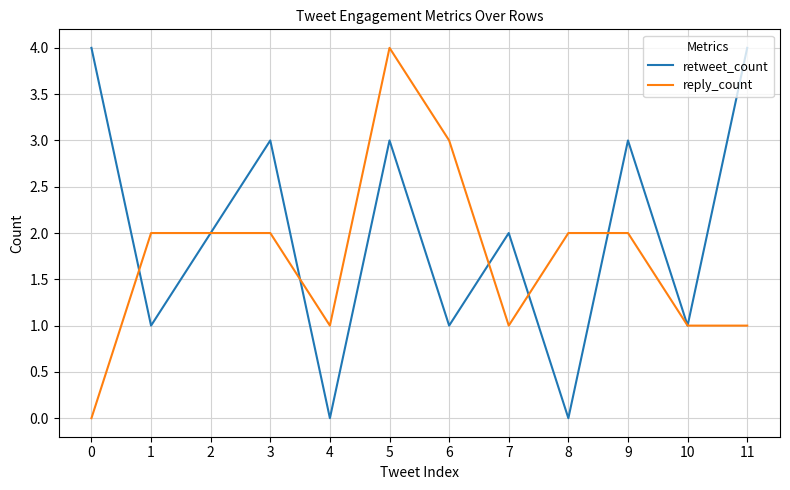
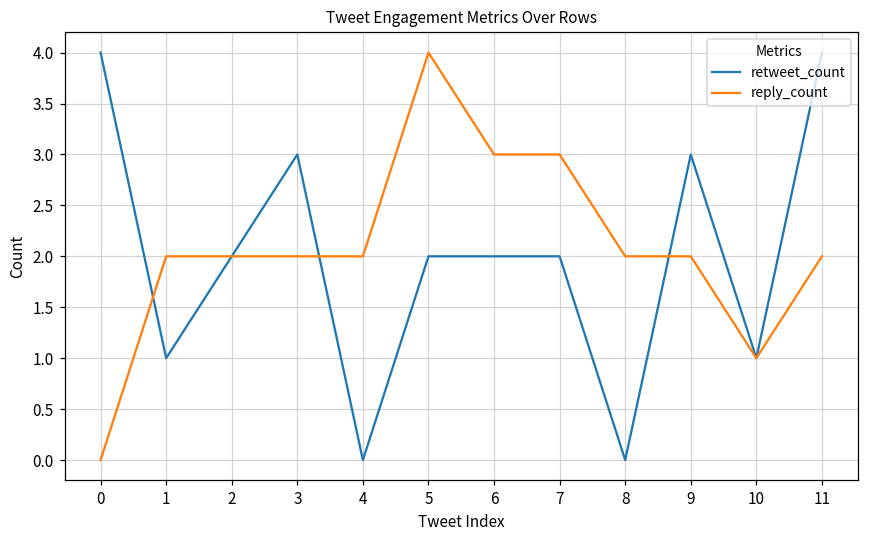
reply_count, 4: 1 -> 2
retweet_count, 5: 3 -> 2
retweet_count, 6: 1 -> 2
reply_count, 7: 1 -> 3
reply_count, 11: 1 -> 2
